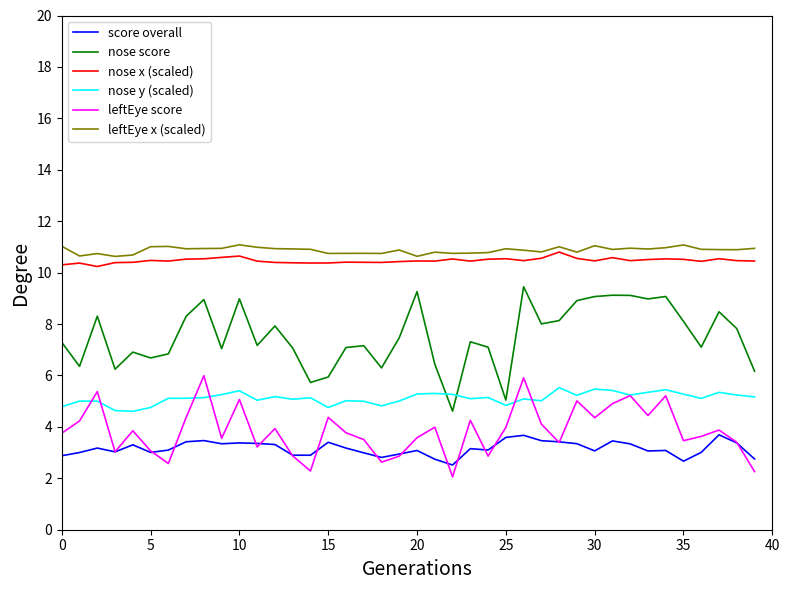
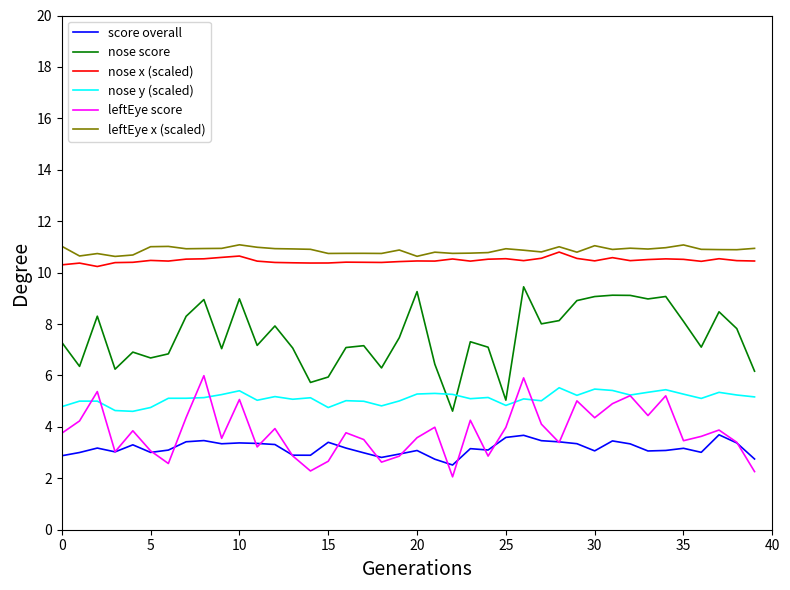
leftEye score, 15: 4.4 -> 2.7
score overall, 35: 2.7 -> 3.2
